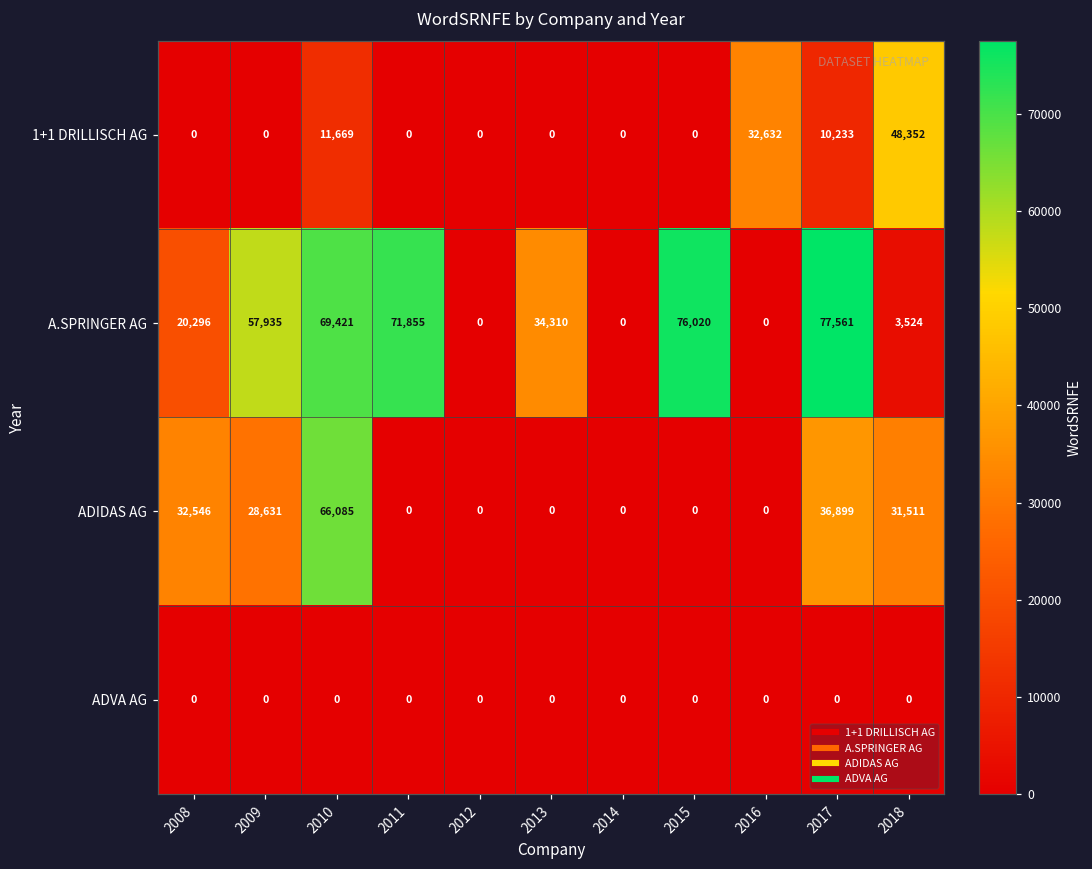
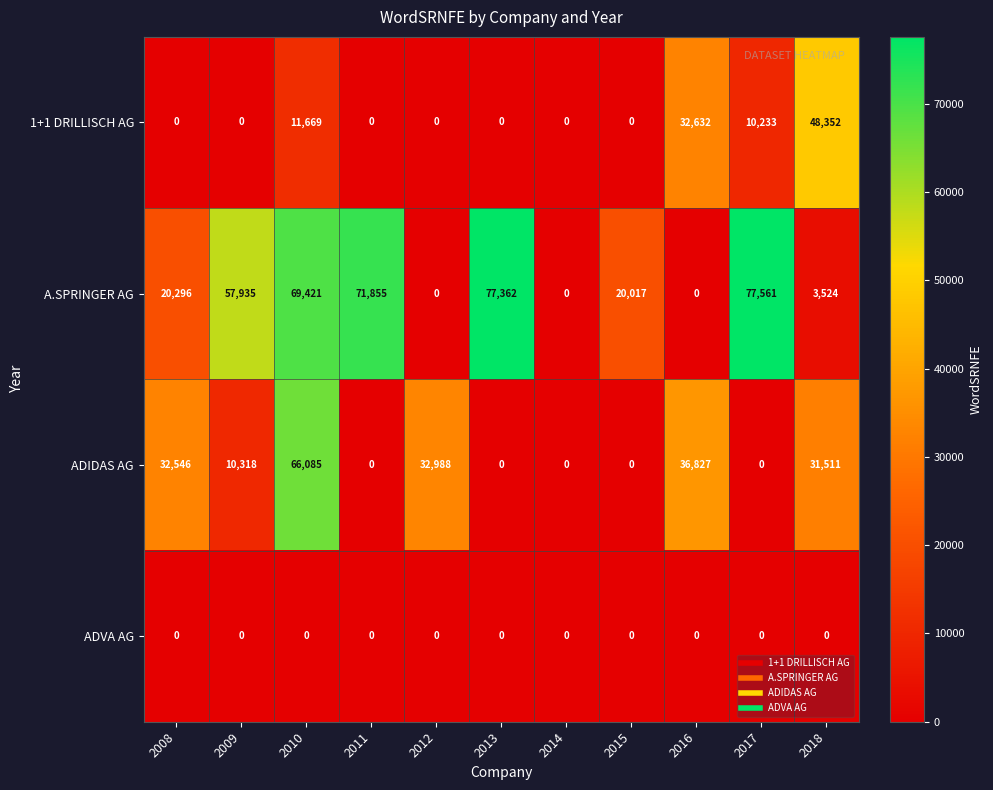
A.SPRINGER AG, 2013: 34,310 -> 77,362
A.SPRINGER AG, 2015: 76,020 -> 20,017
ADIDAS AG, 2009: 28,631 -> 10,318
ADIDAS AG, 2012: 0 -> 32,988
ADIDAS AG, 2016: 0 -> 36,827
ADIDAS AG, 2017: 36,899 -> 0
